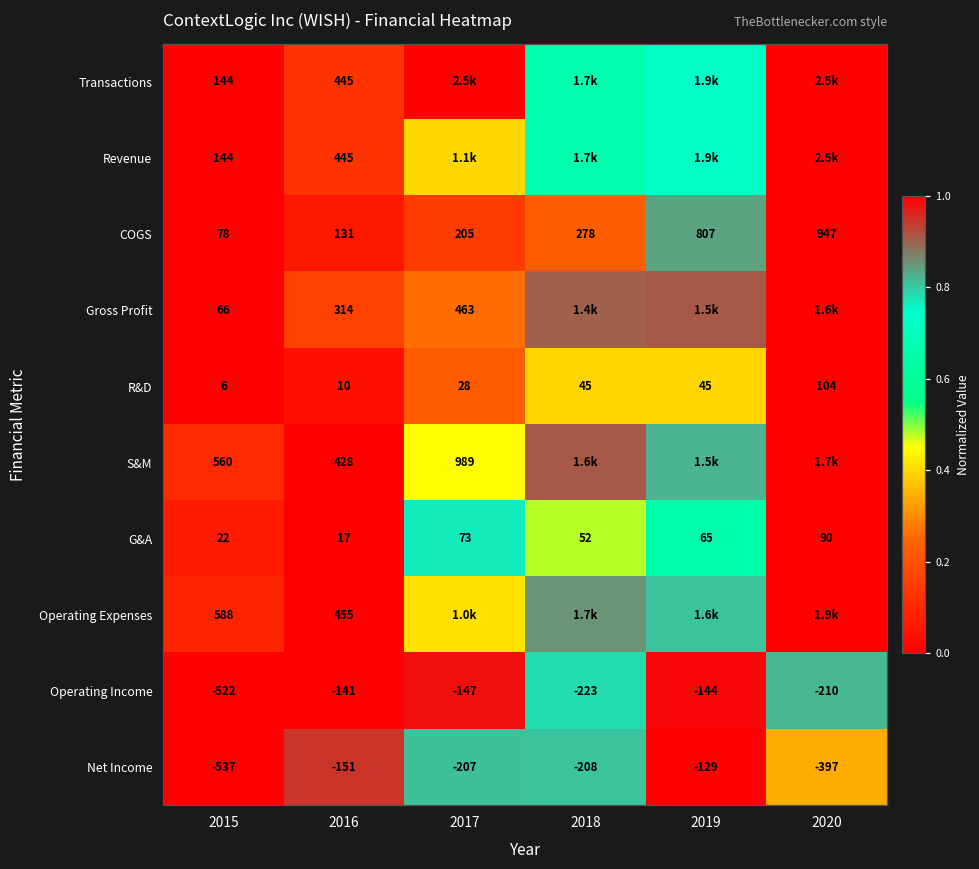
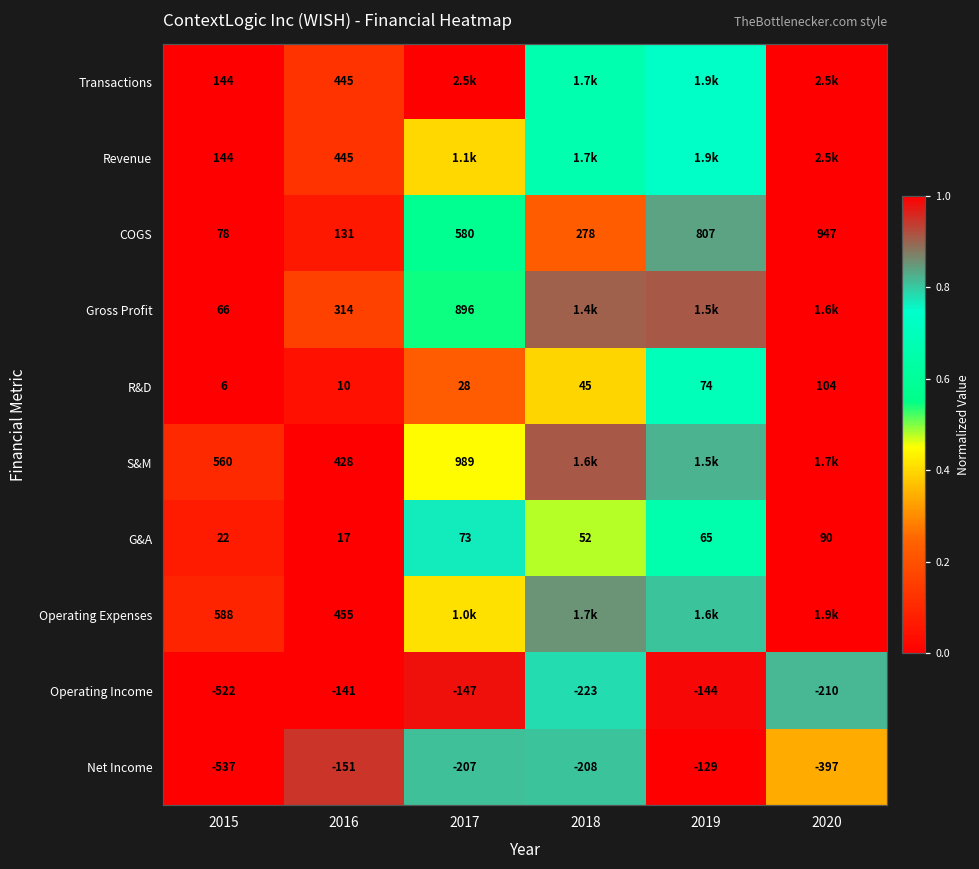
COGS, 2017: 205 -> 580
Gross Profit, 2017: 463 -> 896
R&D, 2019: 45 -> 74
